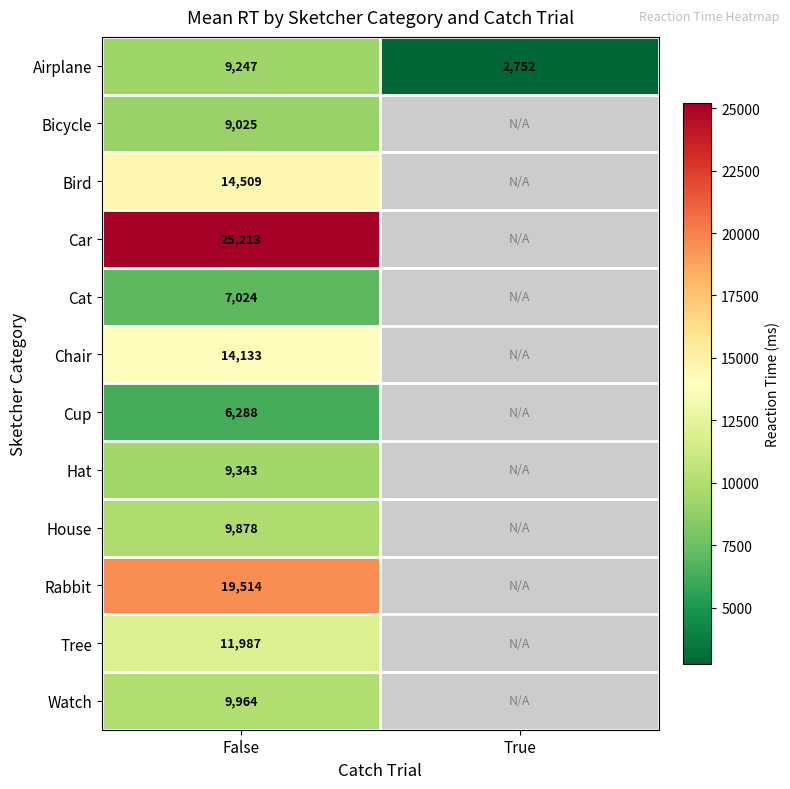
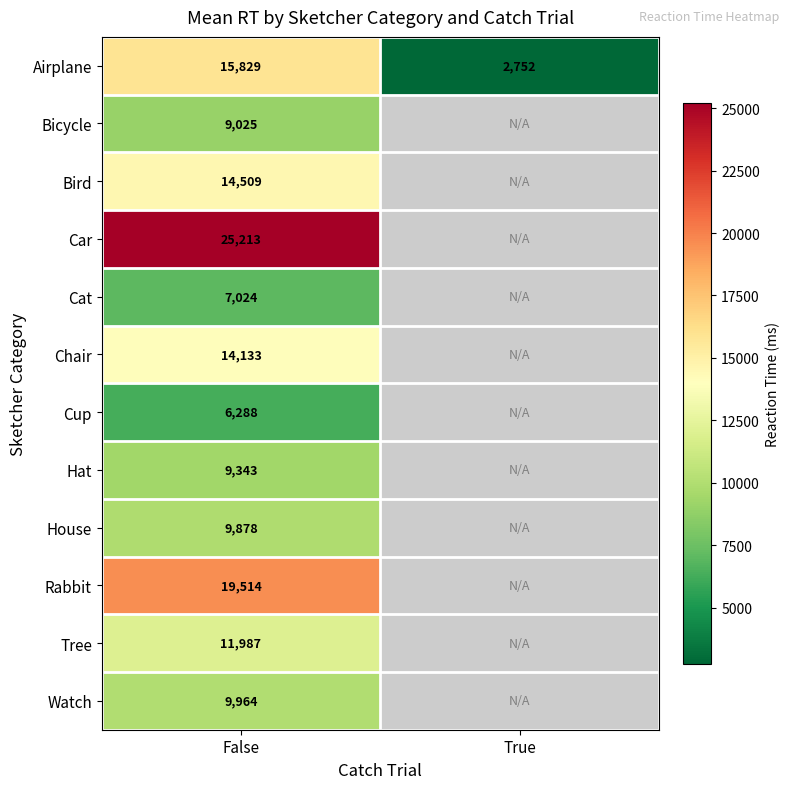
Airplane, False: 9,247 -> 15,829
